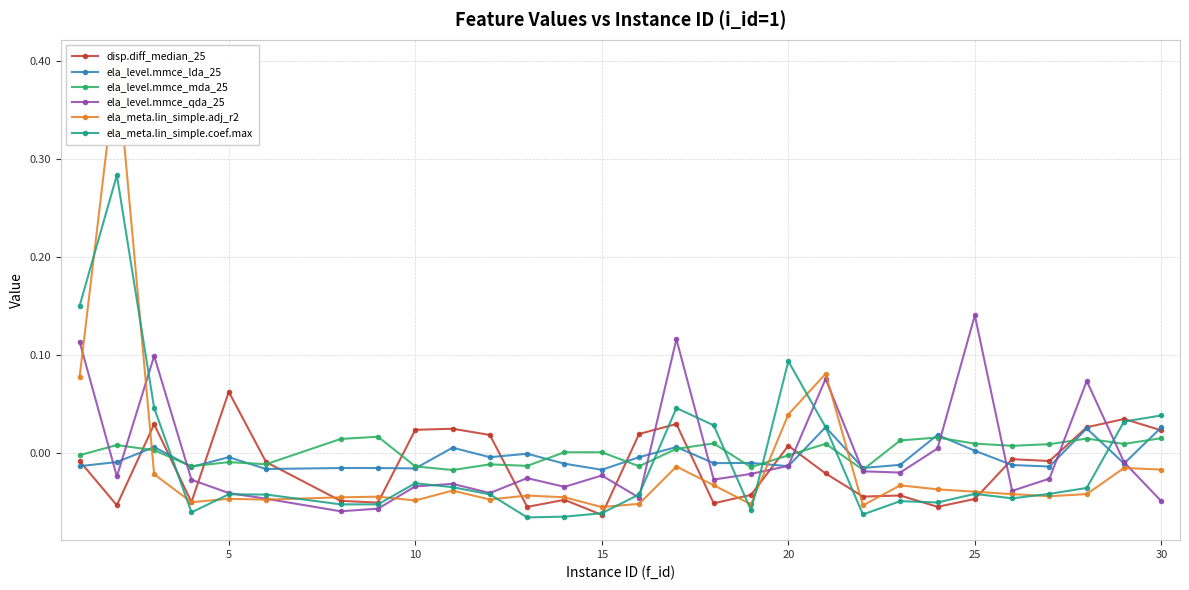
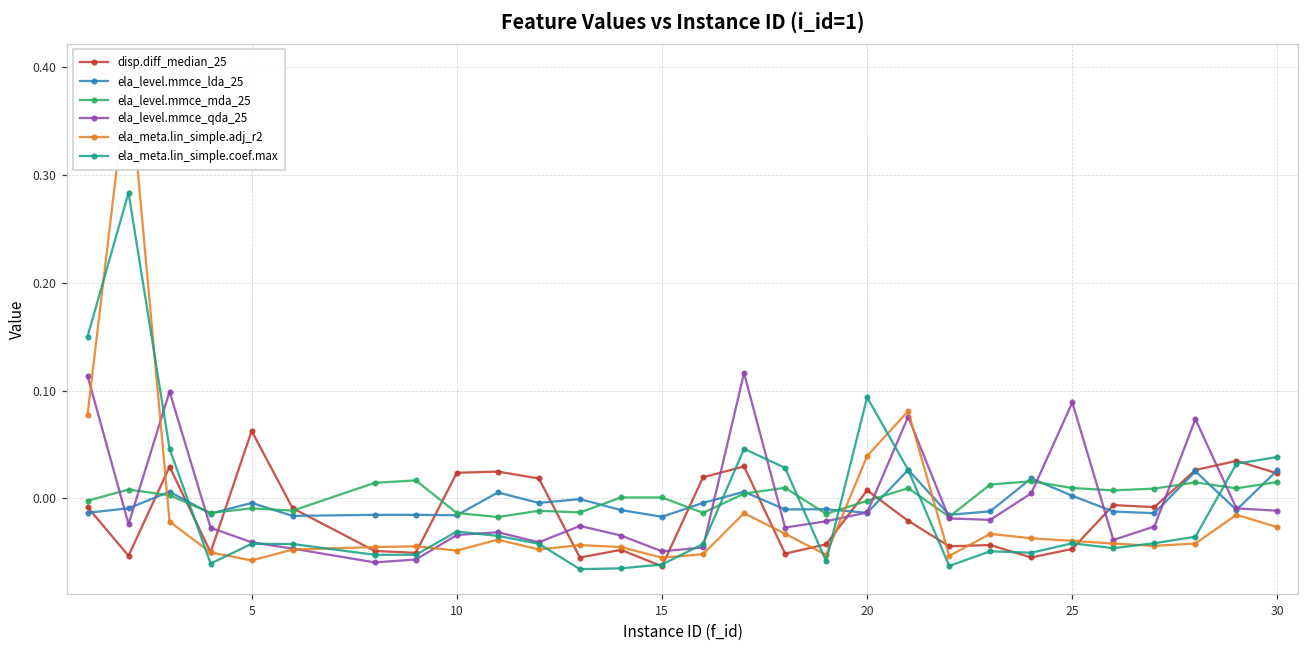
ela_meta.lin_simple.adj_r2, 5: -0.05 -> -0.06
ela_level.mmce_qda_25, 15: -0.02 -> -0.05
ela_level.mmce_qda_25, 25: 0.14 -> 0.09
ela_level.mmce_qda_25, 30: -0.05 -> -0.01
ela_meta.lin_simple.adj_r2, 30: -0.02 -> -0.03
